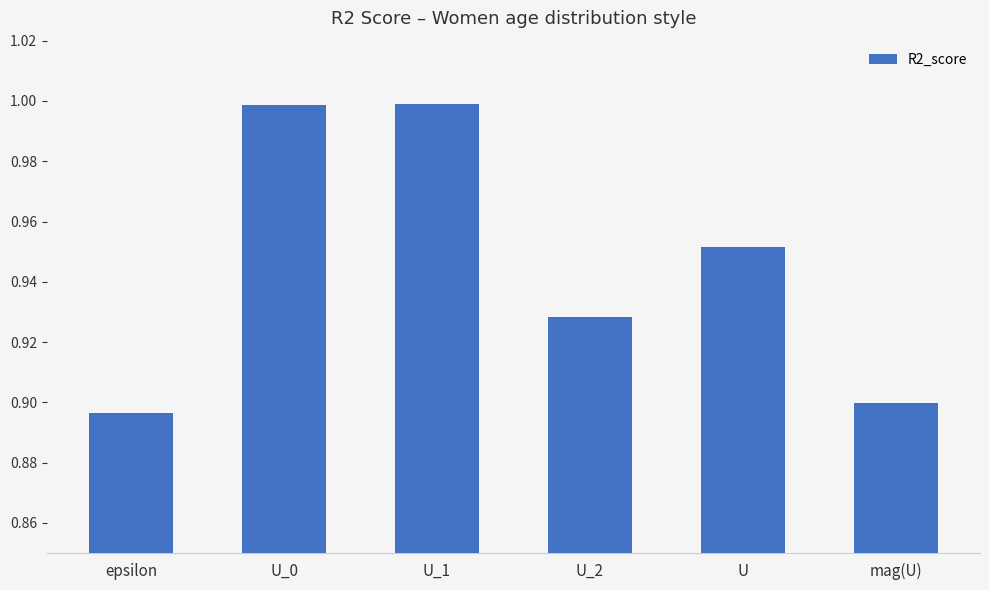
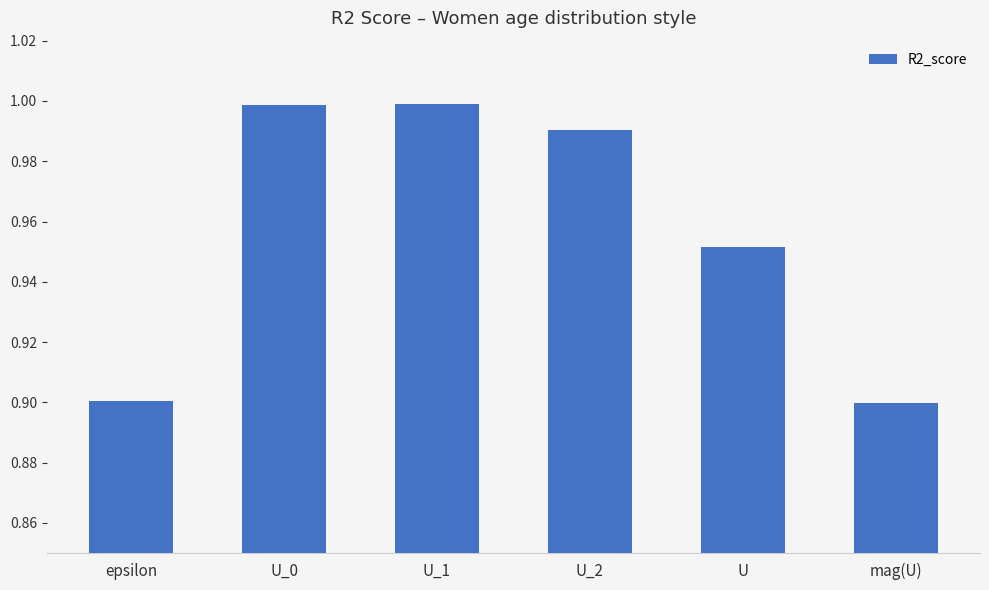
epsilon: 0.896 -> 0.900
U_2: 0.928 -> 0.990
